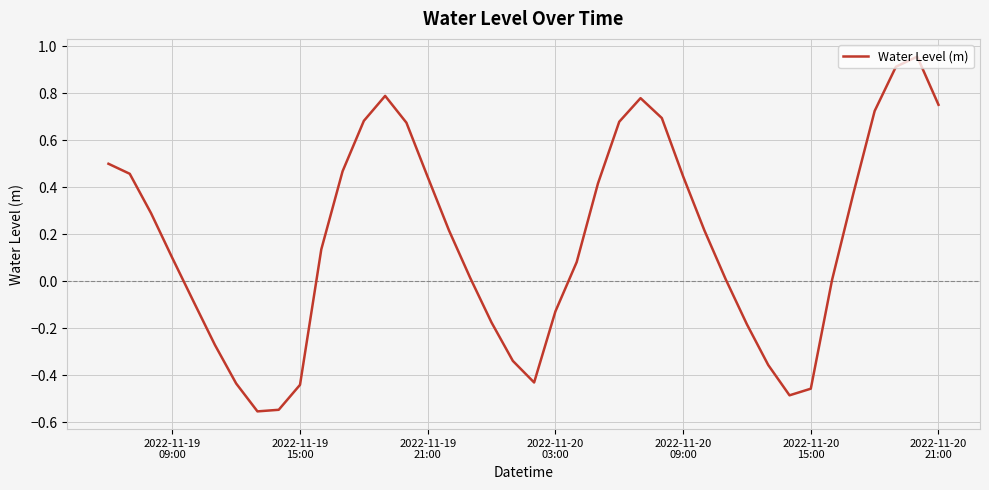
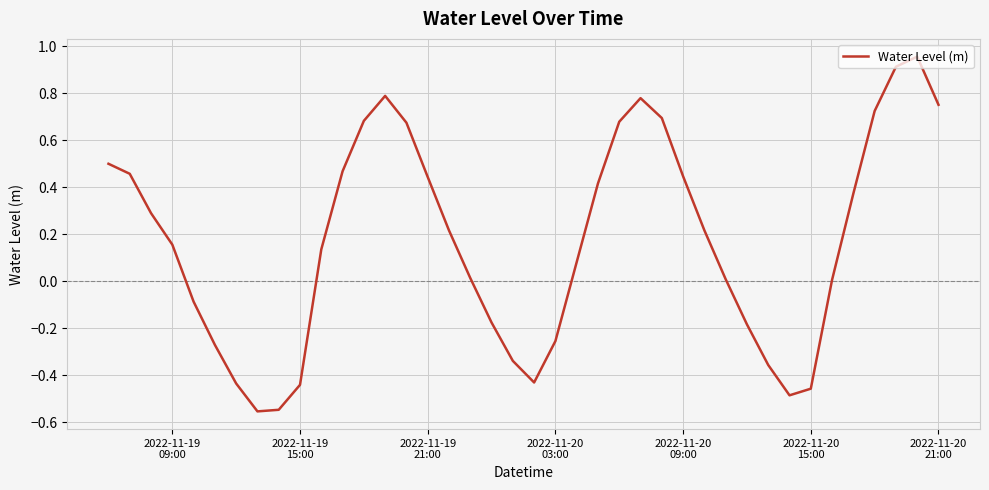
2022-11-19 09:00: 0.10 -> 0.16
2022-11-20 03:00: -0.13 -> -0.25
